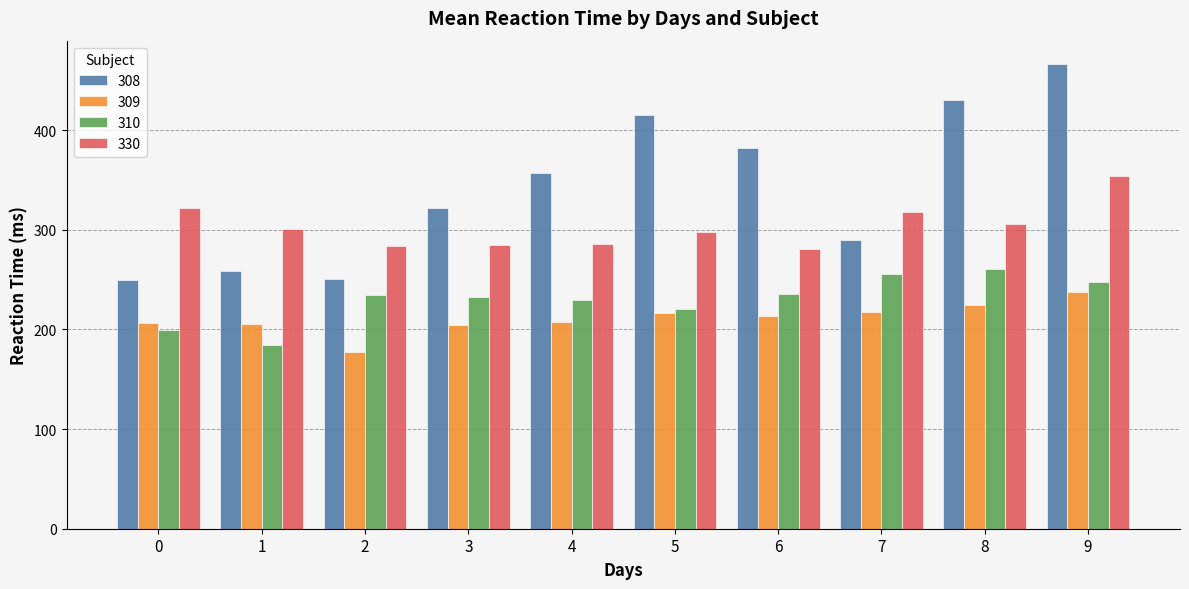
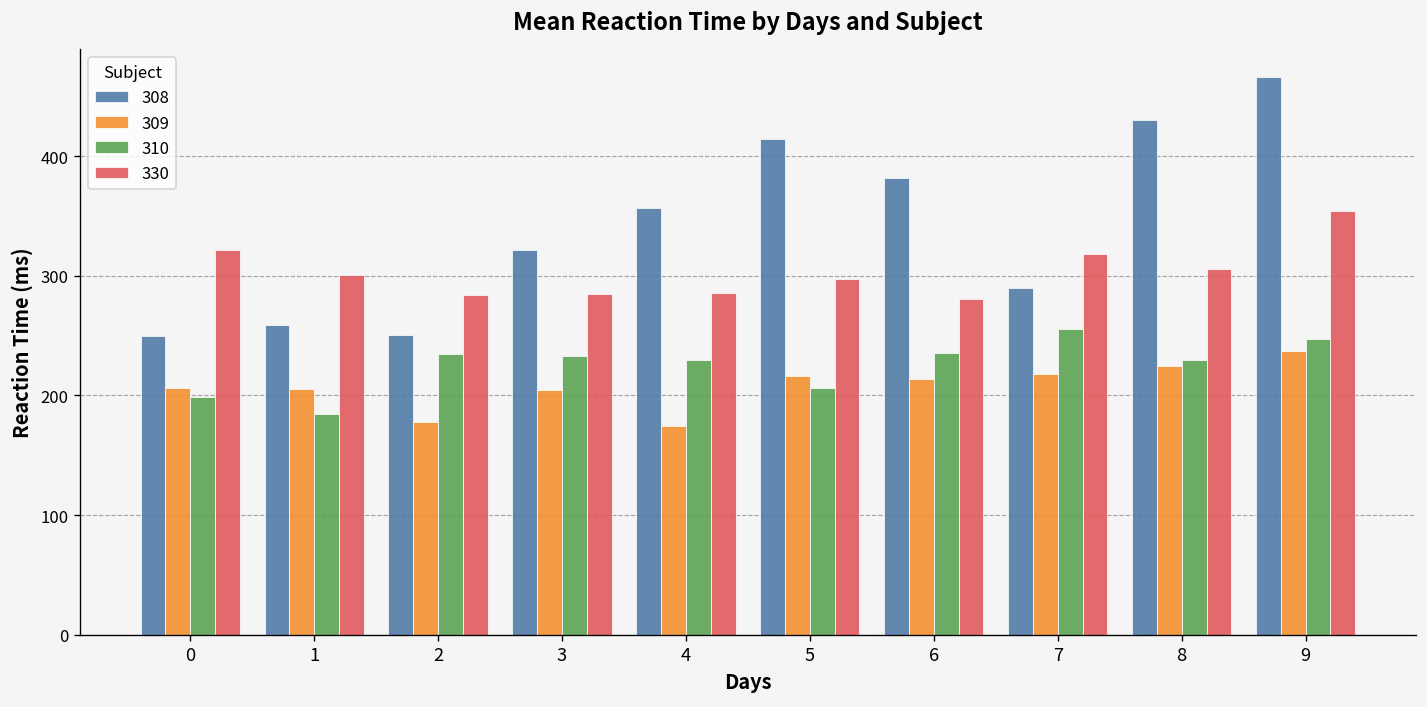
309, 4: 210 -> 170
310, 5: 220 -> 210
310, 8: 260 -> 230
